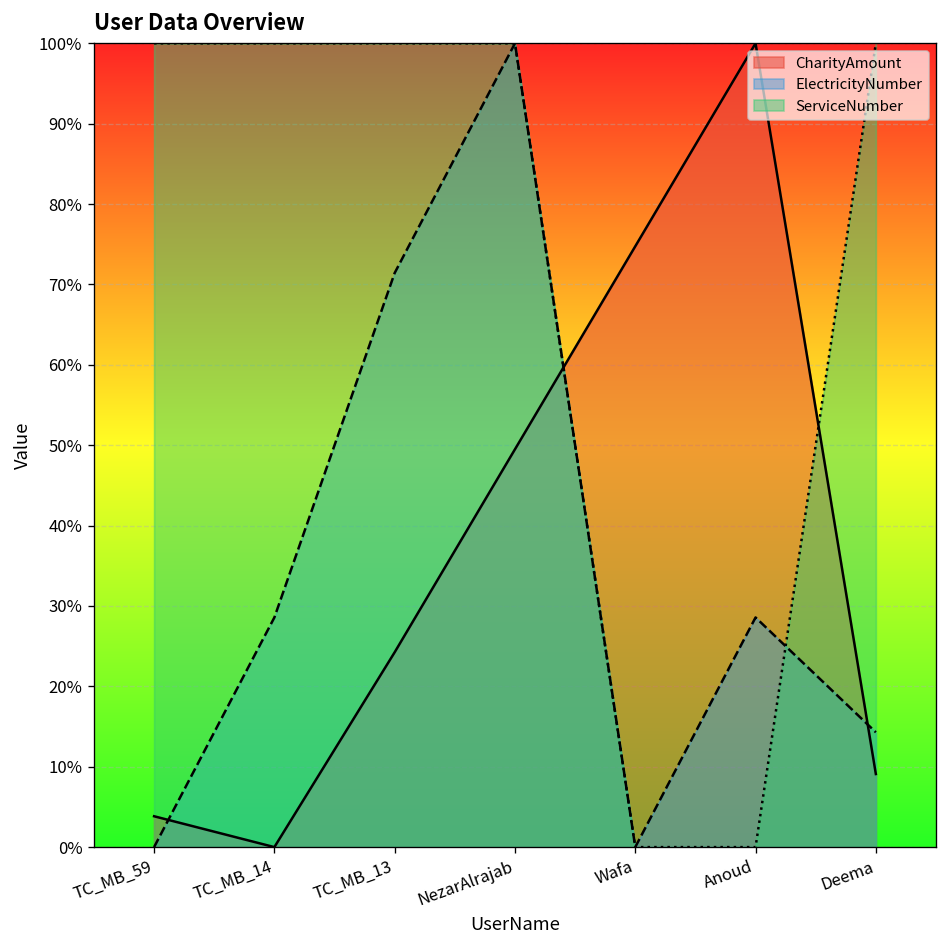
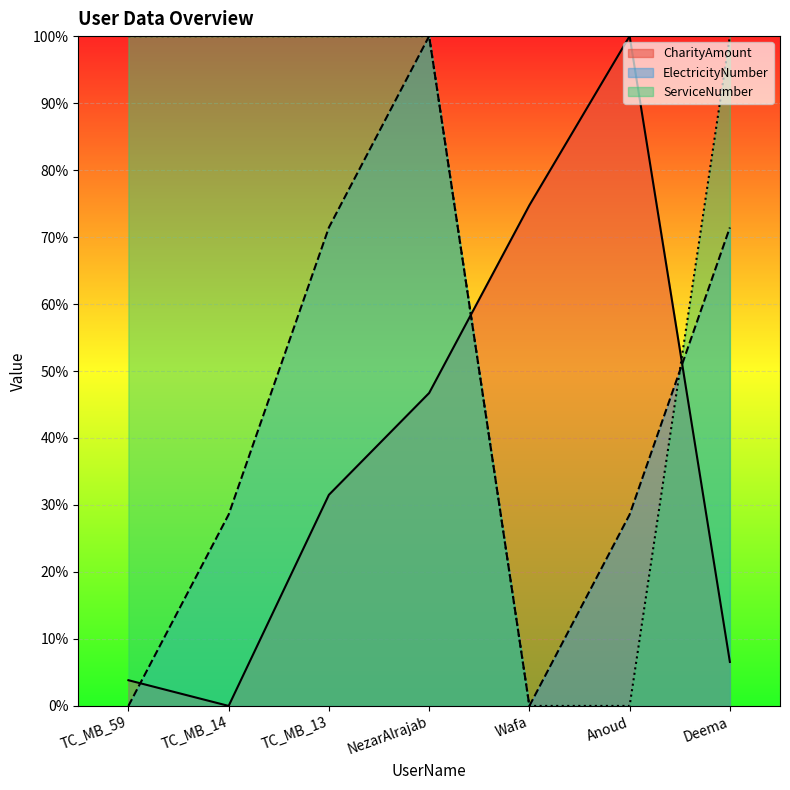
CharityAmount, TC_MB_13: 24% -> 32%
CharityAmount, NezarAlrajab: 49% -> 47%
CharityAmount, Deema: 9% -> 7%
ElectricityNumber, Deema: 14% -> 71%
